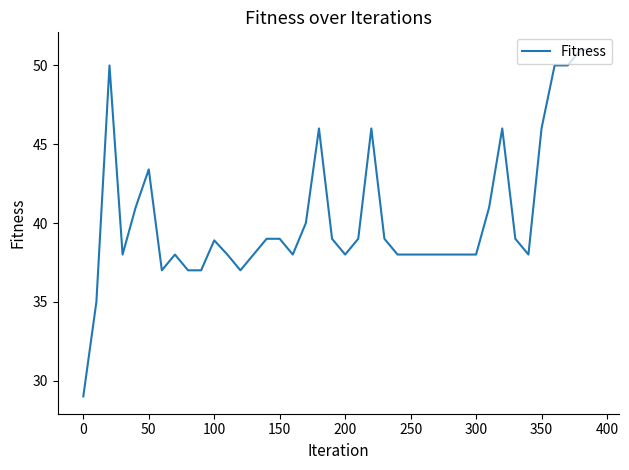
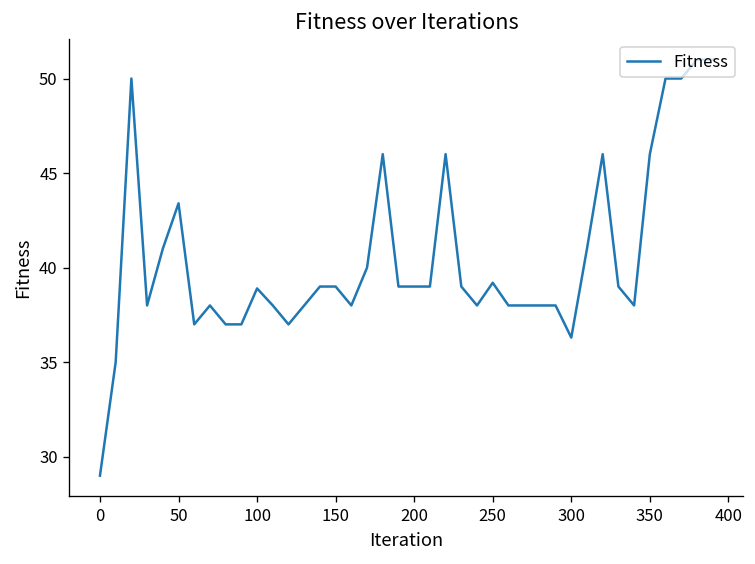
200: 38 -> 39
250: 38.0 -> 39.2
300: 38.0 -> 36.3
